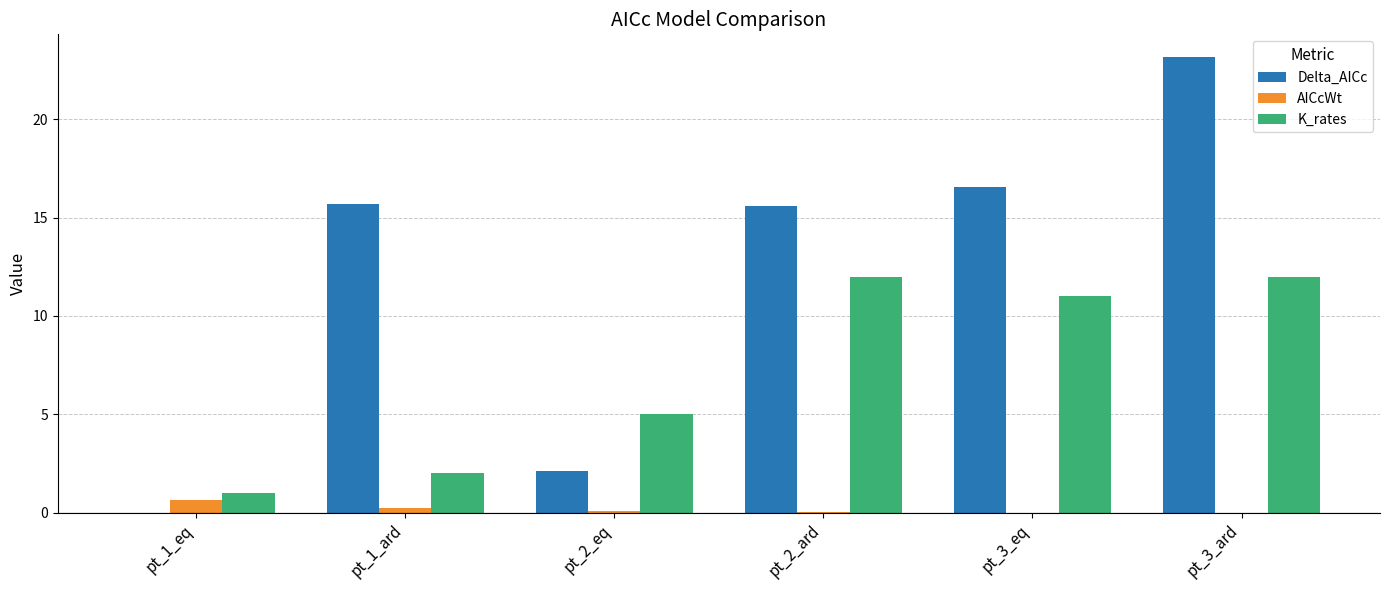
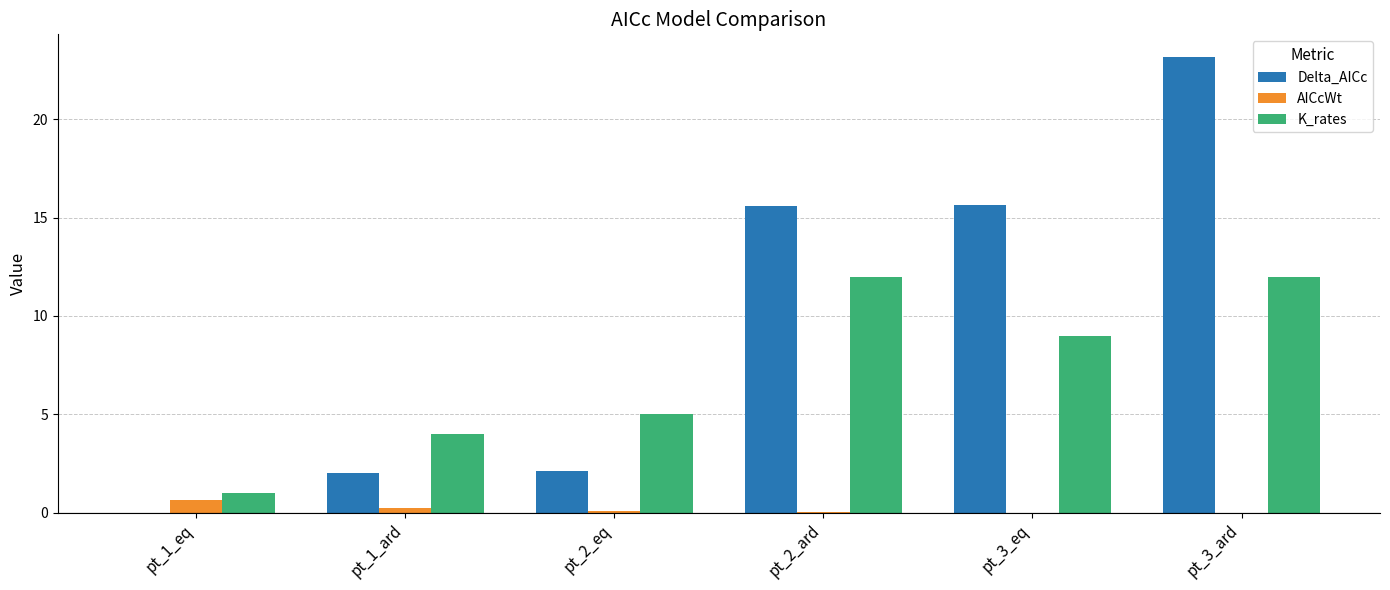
Delta_AICc, pt_1_ard: 15.7 -> 2.0
K_rates, pt_1_ard: 2 -> 4
Delta_AICc, pt_3_eq: 16.6 -> 15.6
K_rates, pt_3_eq: 11 -> 9
